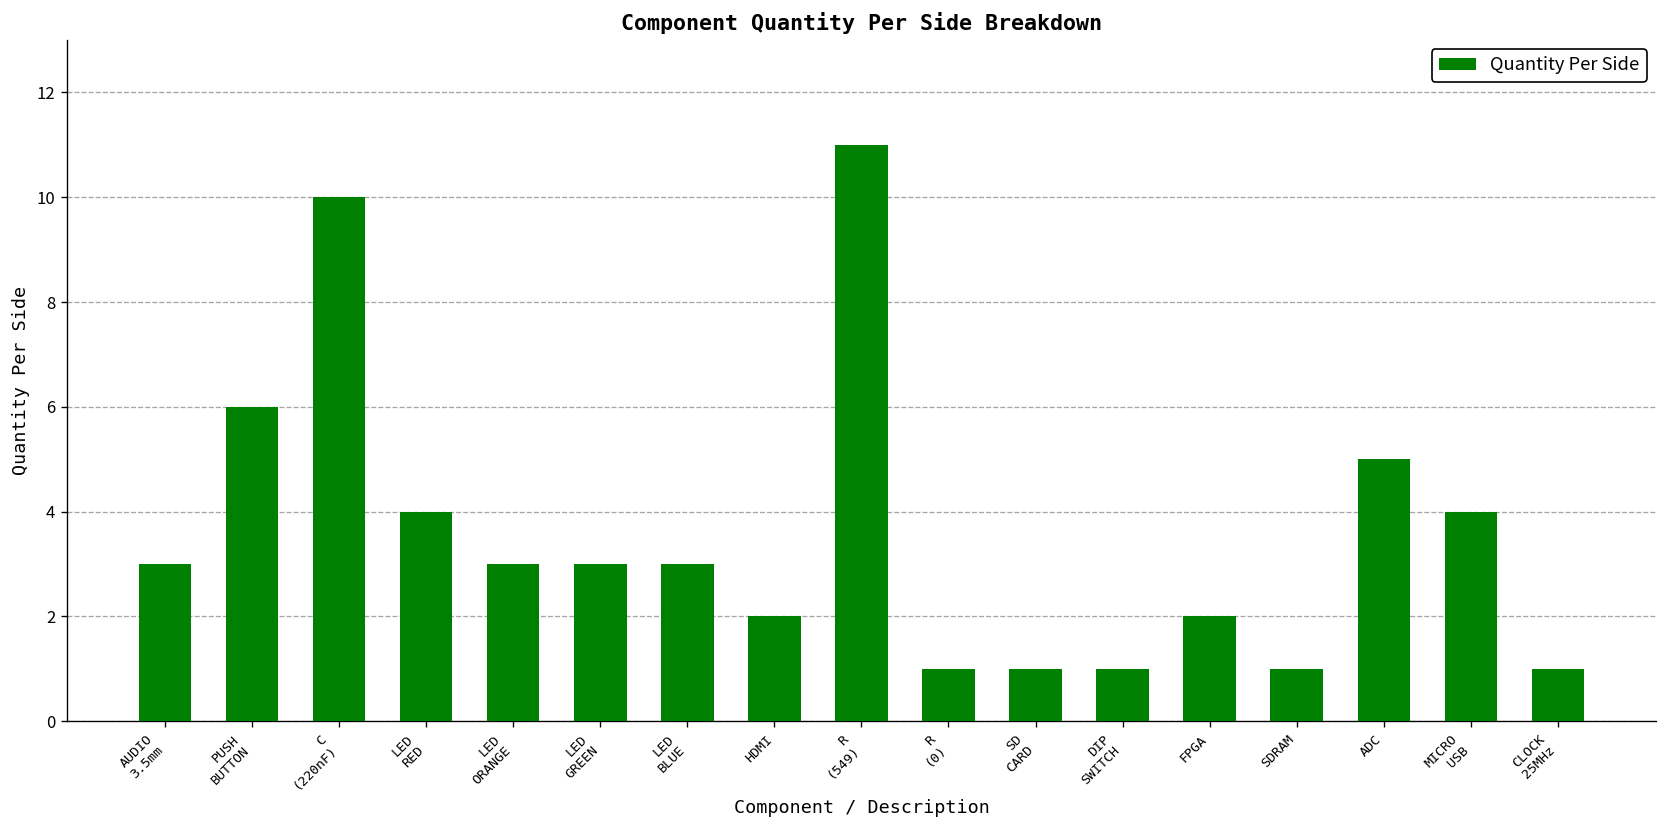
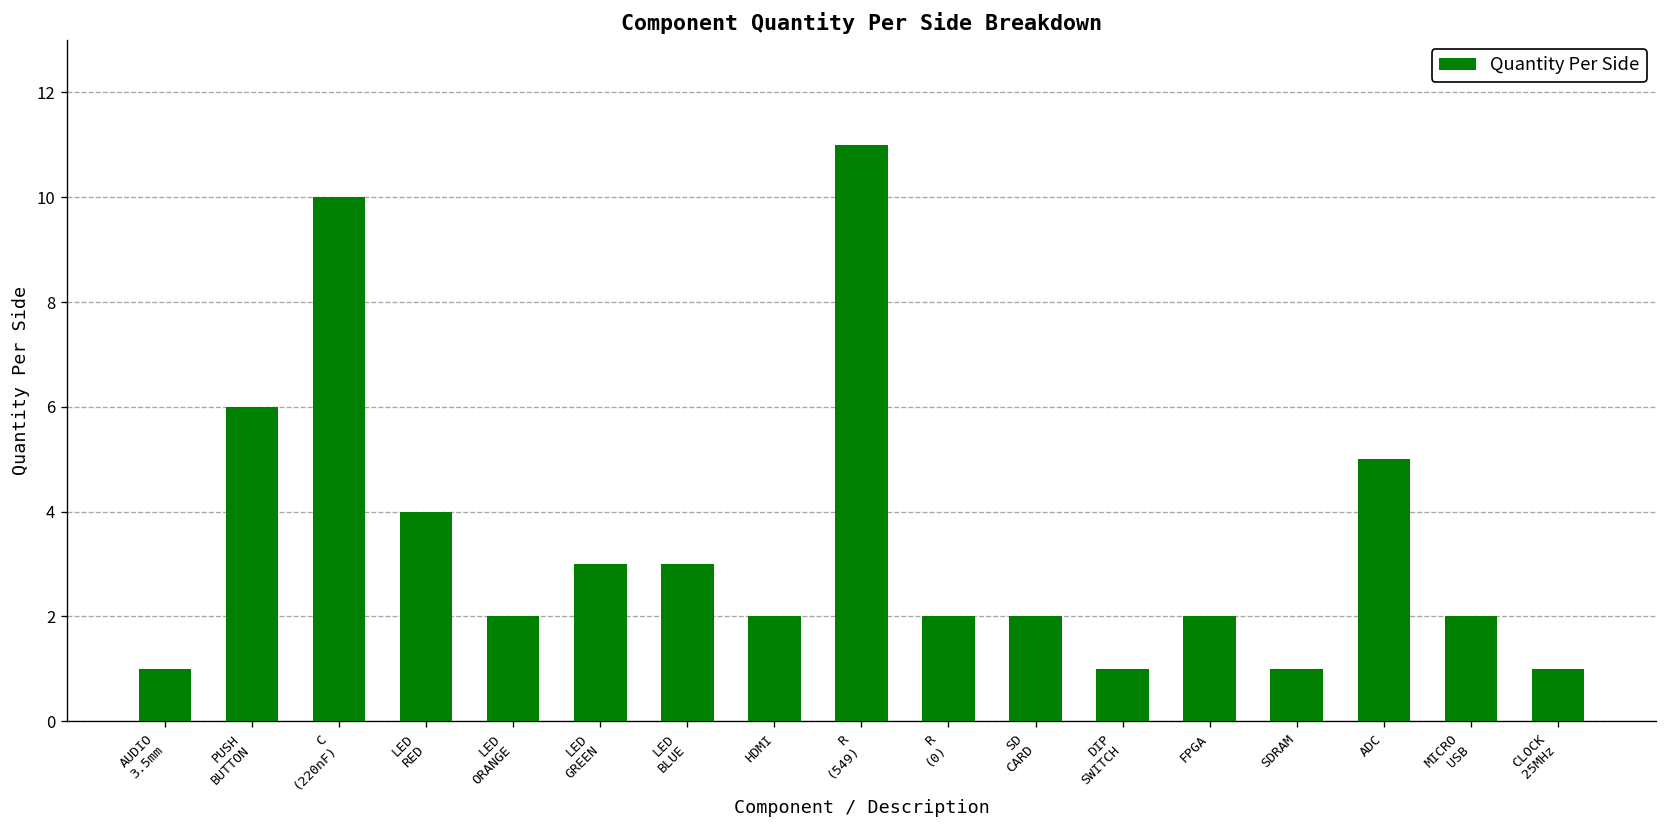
AUDIO 3.5mm: 3 -> 1
LED ORANGE: 3 -> 2
R (0): 1 -> 2
SD CARD: 1 -> 2
MICRO USB: 4 -> 2
